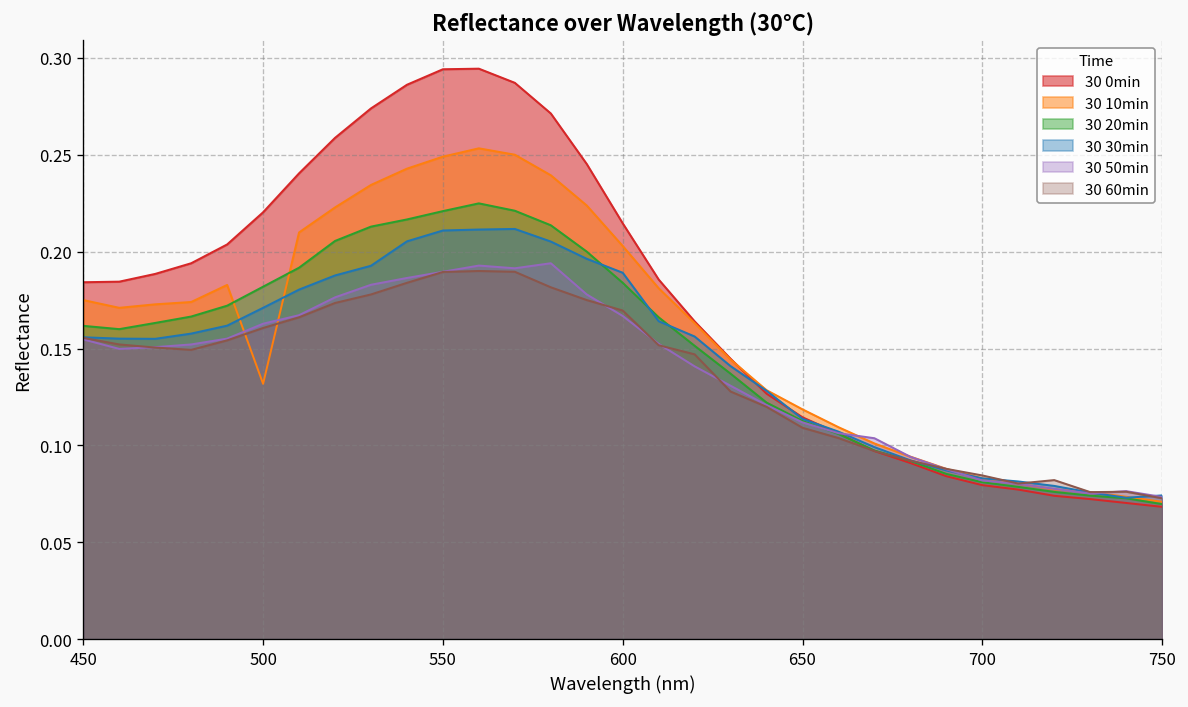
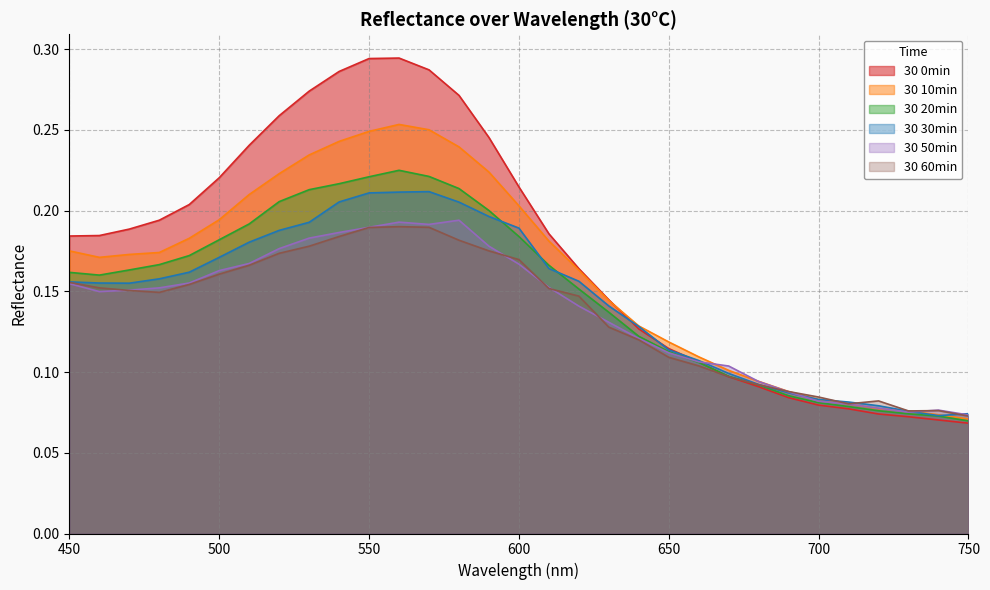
30 10min, 500: 0.132 -> 0.194
